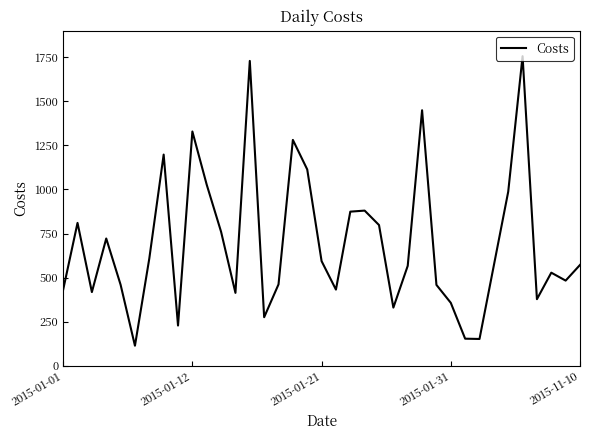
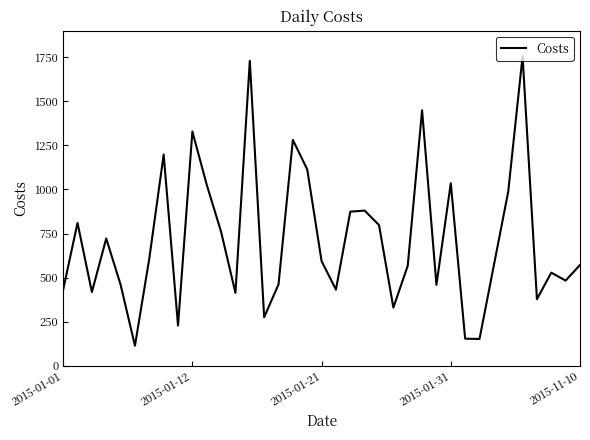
2015-01-31: 360 -> 1040
